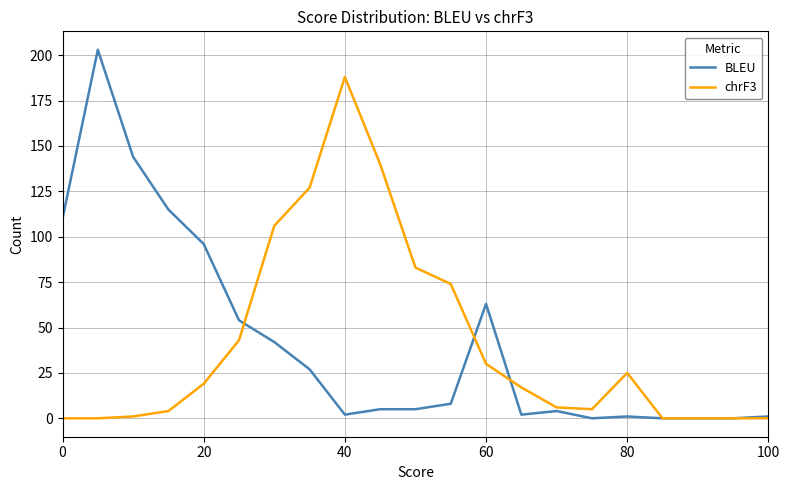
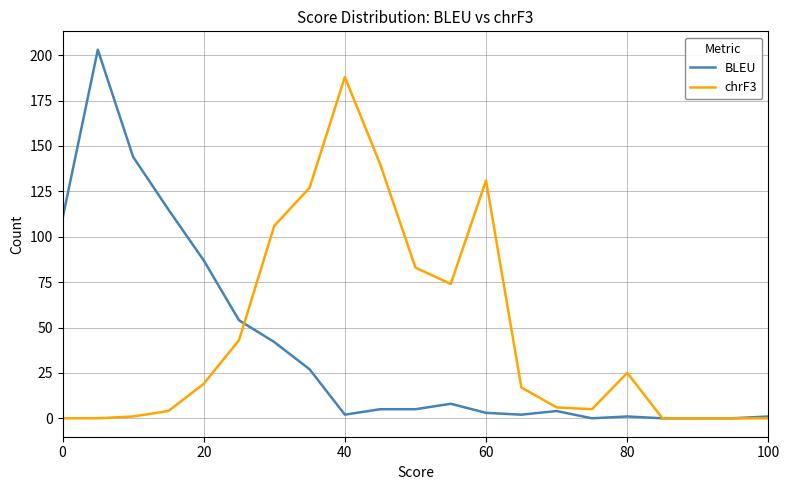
BLEU, 20: 96 -> 87
BLEU, 60: 63 -> 3
chrF3, 60: 30 -> 131
